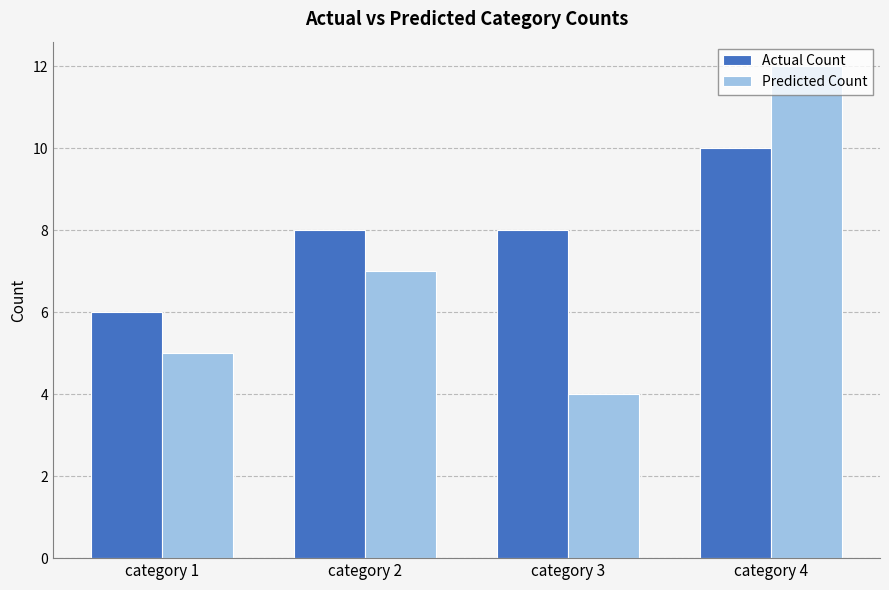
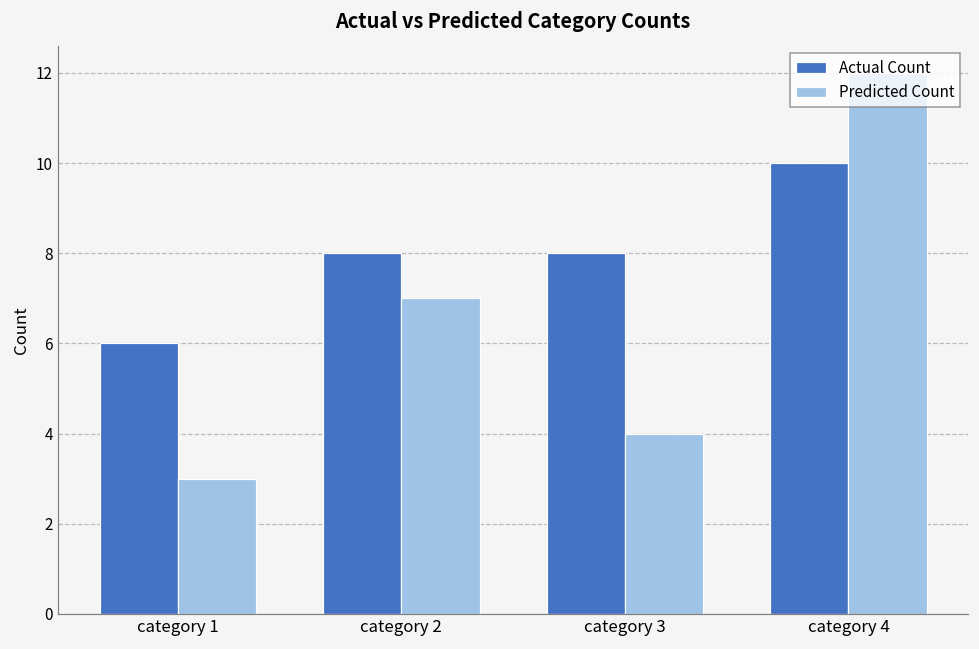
Predicted Count, category 1: 5 -> 3
